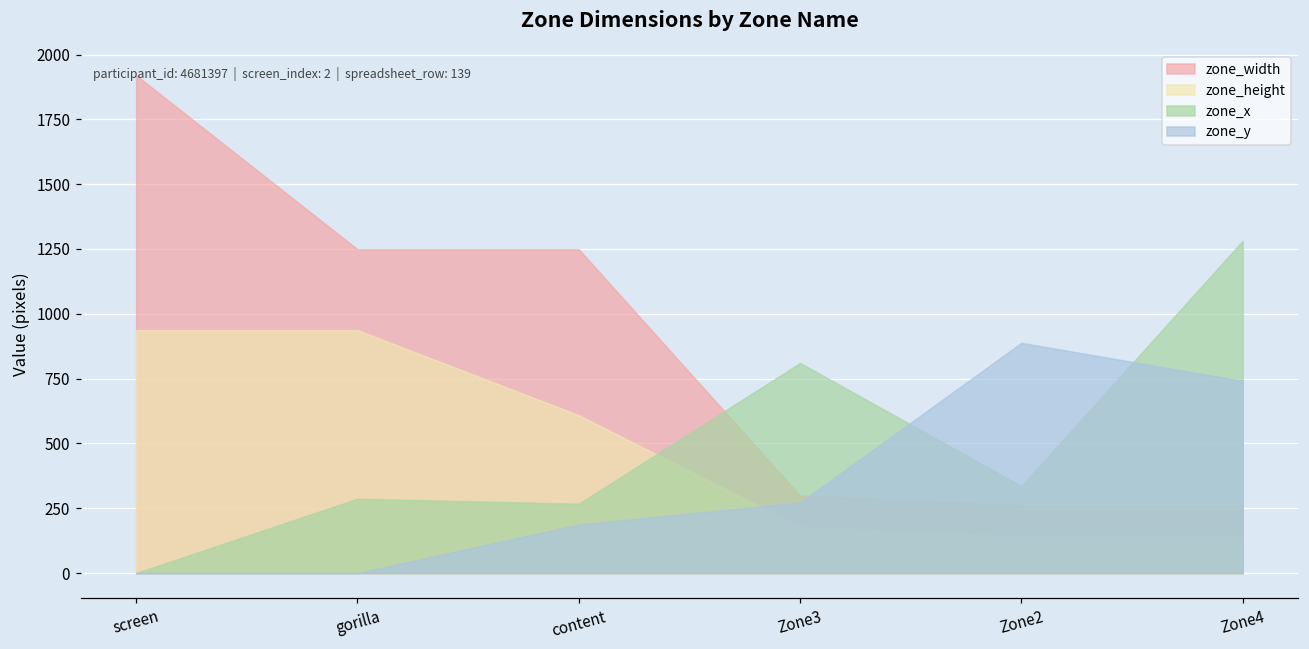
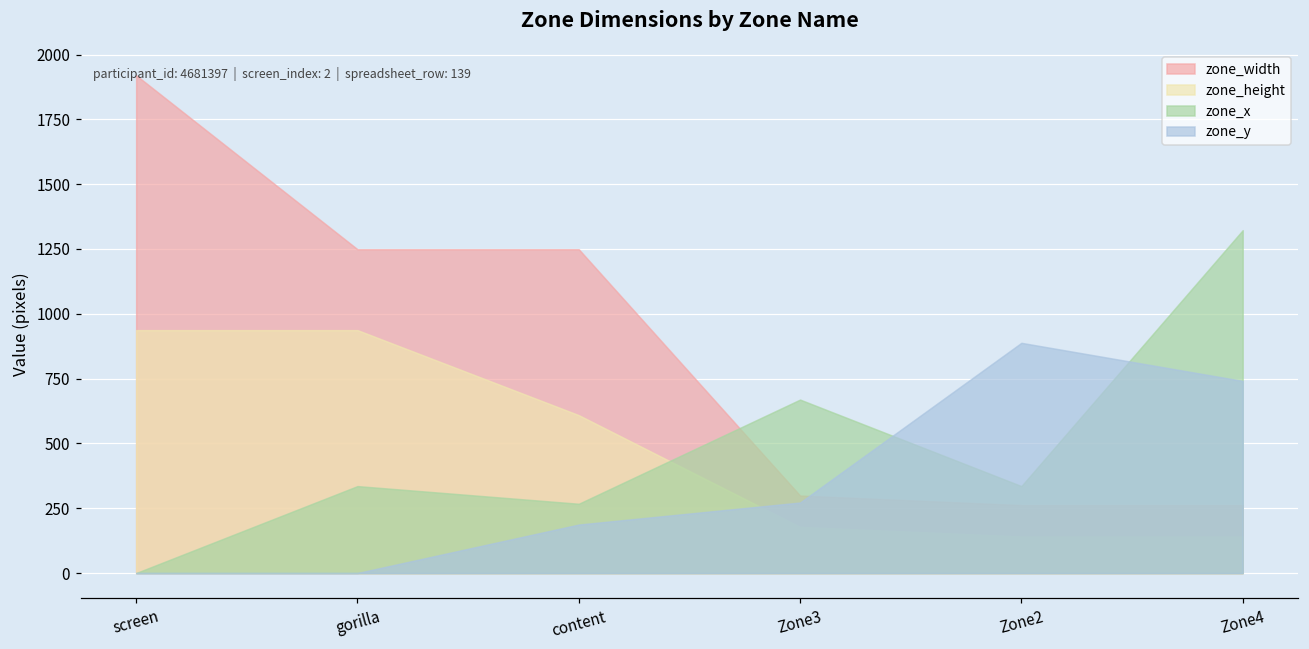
zone_x, gorilla: 290 -> 340
zone_x, Zone3: 810 -> 670
zone_x, Zone4: 1280 -> 1320
